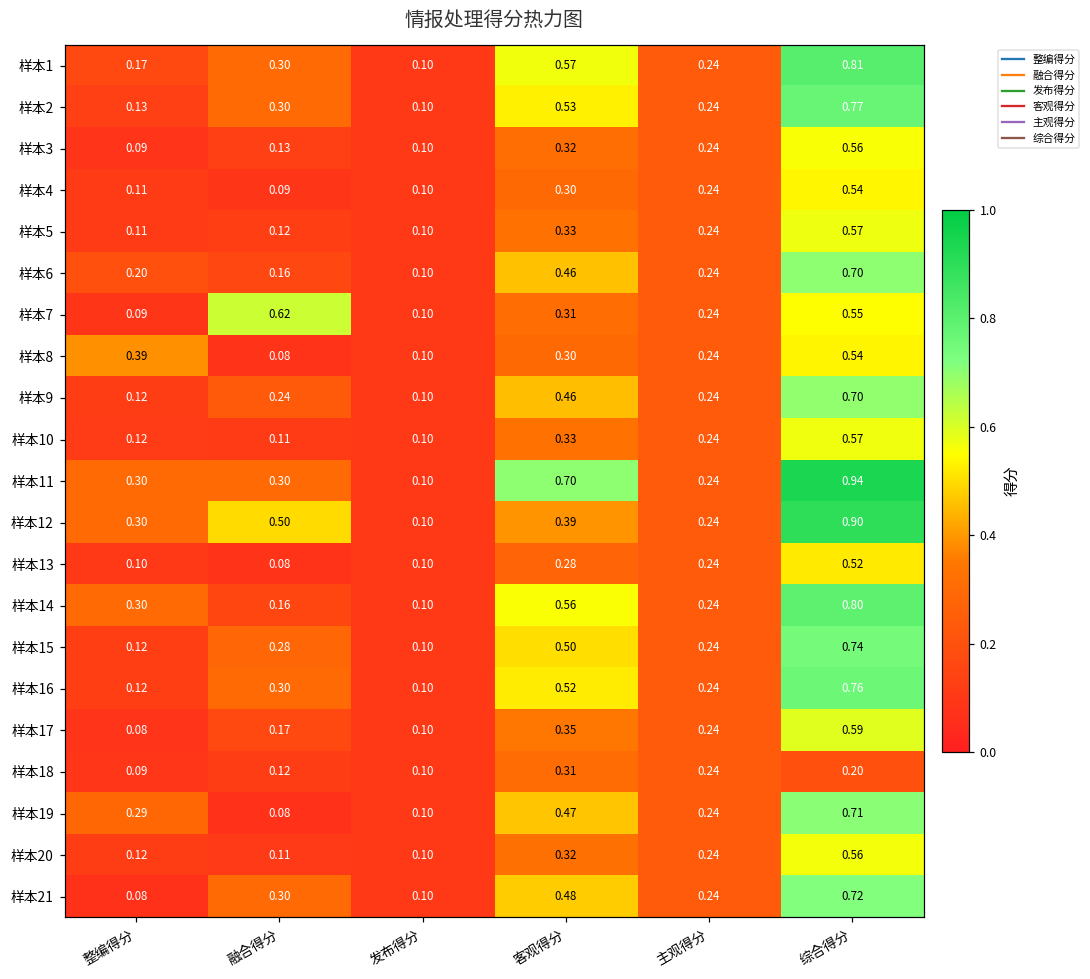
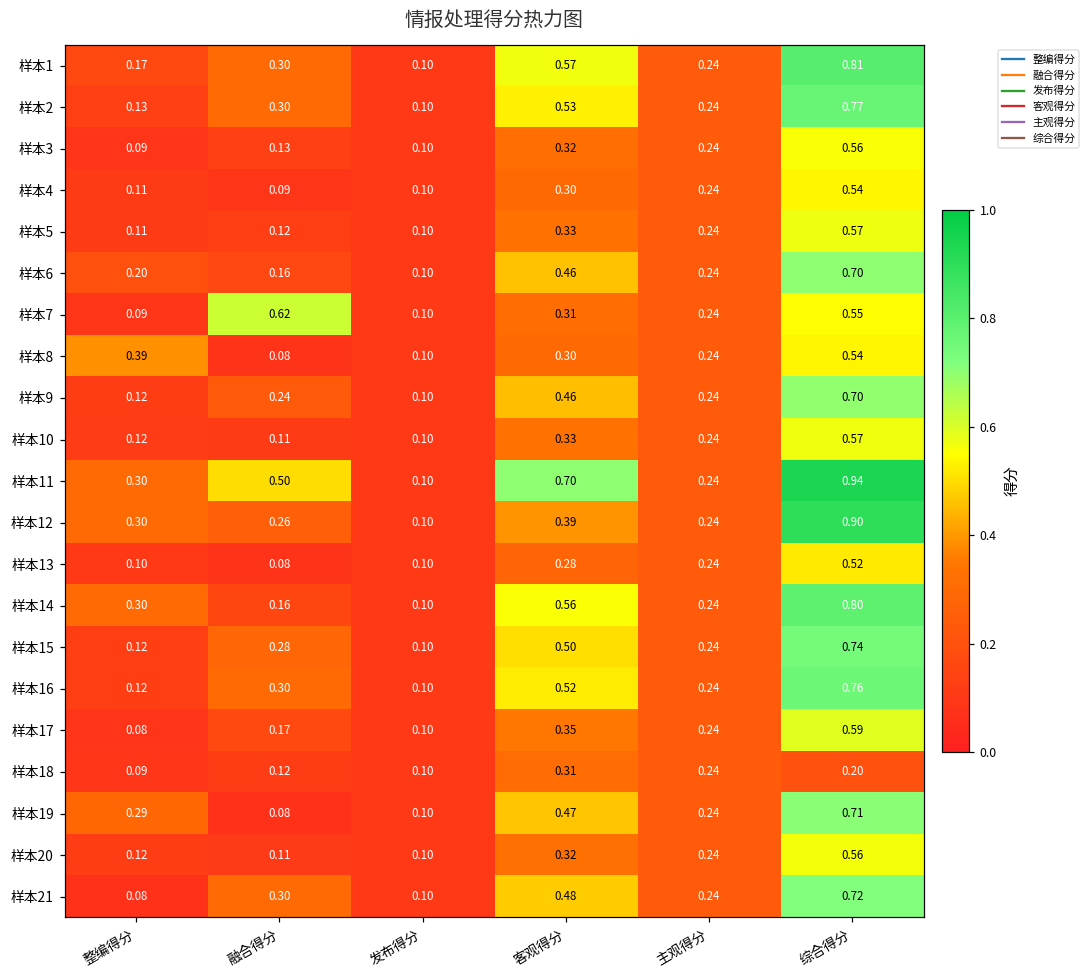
样本11, 融合得分: 0.30 -> 0.50
样本12, 融合得分: 0.50 -> 0.26
